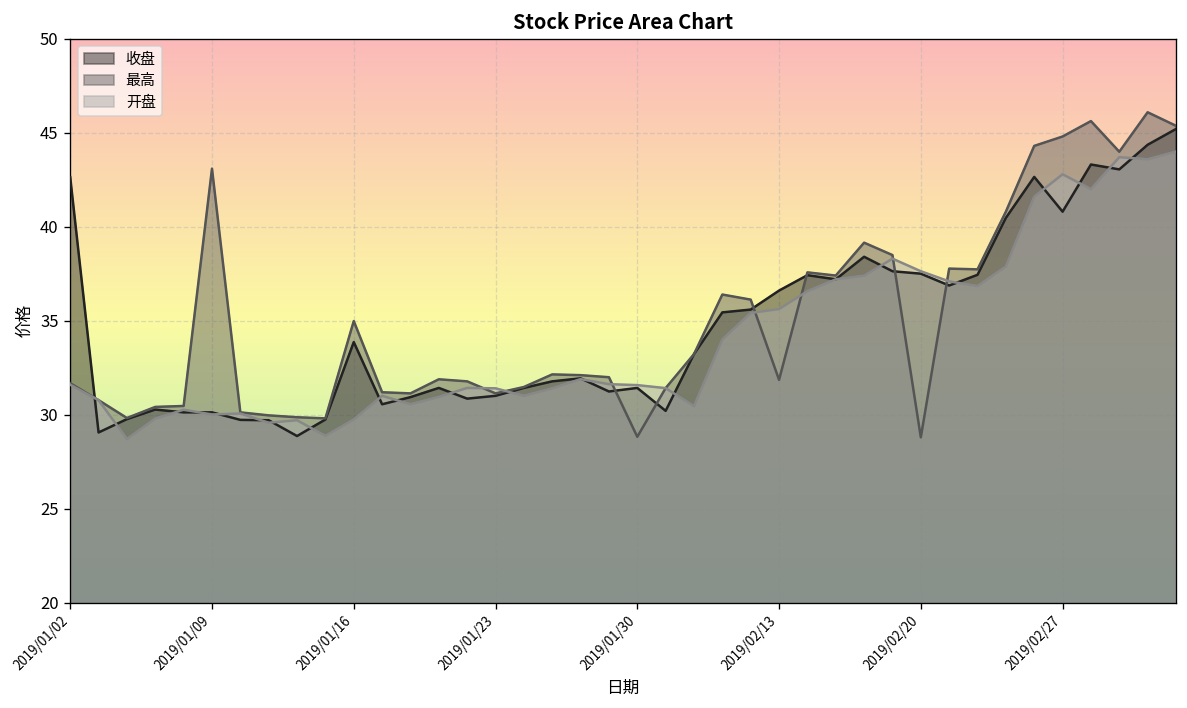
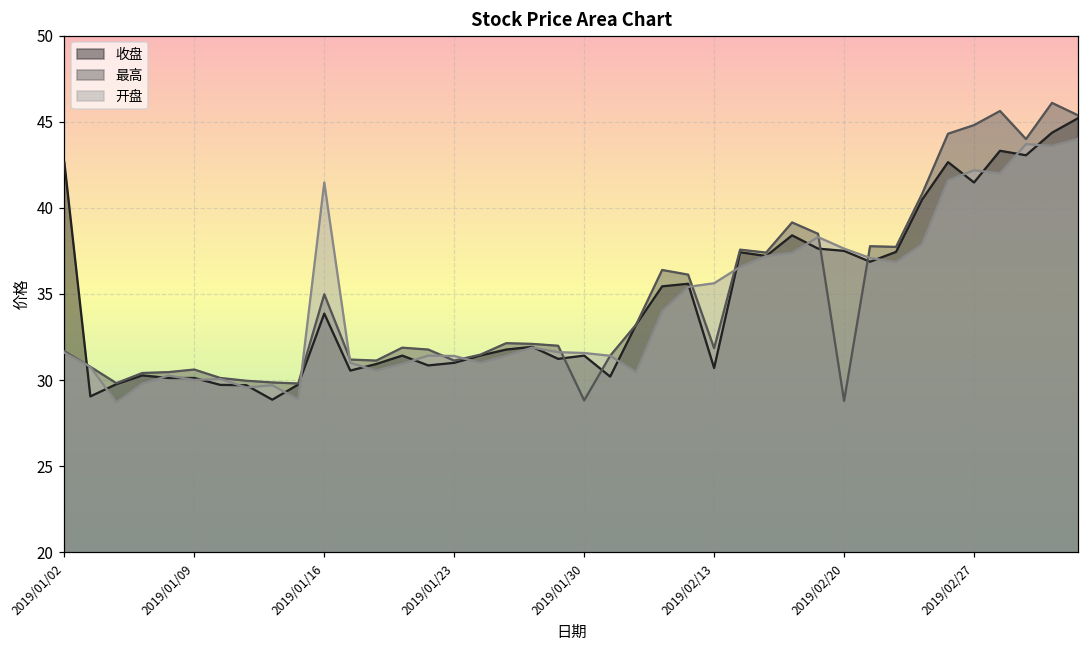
最高, 2019/01/09: 43.1 -> 30.6
开盘, 2019/01/16: 29.7 -> 41.5
收盘, 2019/02/13: 36.6 -> 30.7
收盘, 2019/02/27: 40.8 -> 41.5
开盘, 2019/02/27: 42.8 -> 42.2
